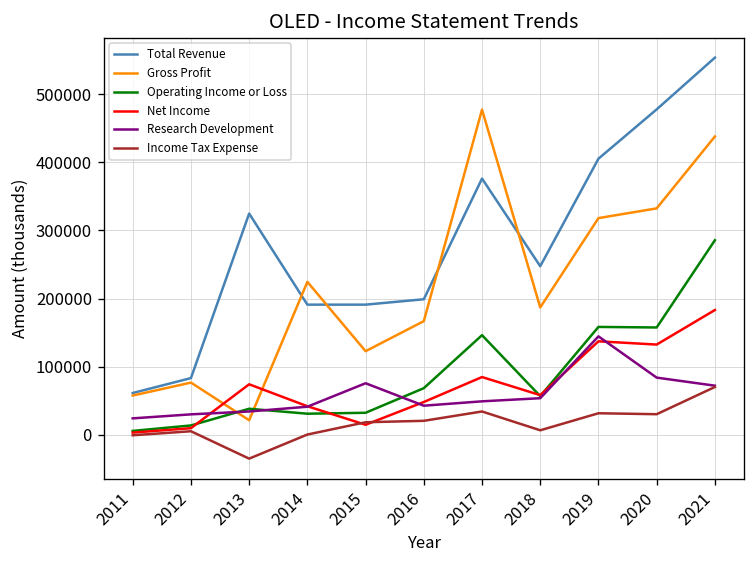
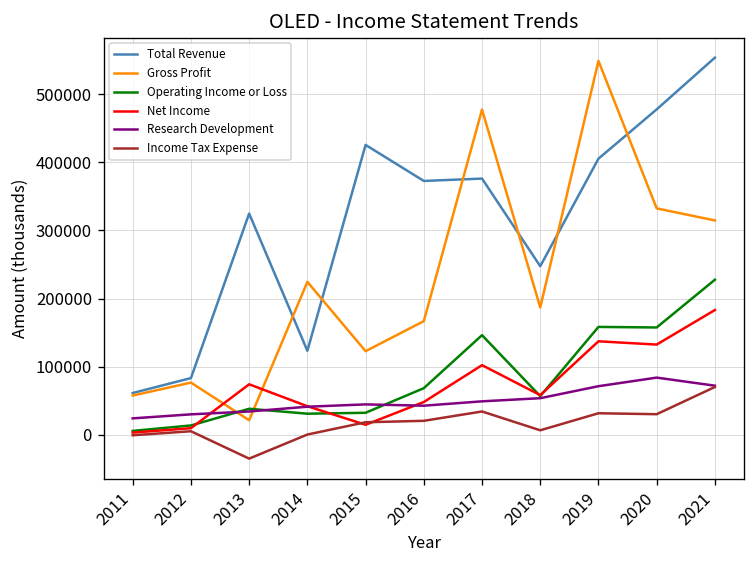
Total Revenue, 2014: 190000 -> 120000
Total Revenue, 2015: 190000 -> 430000
Research Development, 2015: 80000 -> 40000
Total Revenue, 2016: 200000 -> 370000
Net Income, 2017: 80000 -> 100000
Gross Profit, 2019: 320000 -> 550000
Research Development, 2019: 140000 -> 70000
Gross Profit, 2021: 440000 -> 310000
Operating Income or Loss, 2021: 290000 -> 230000
